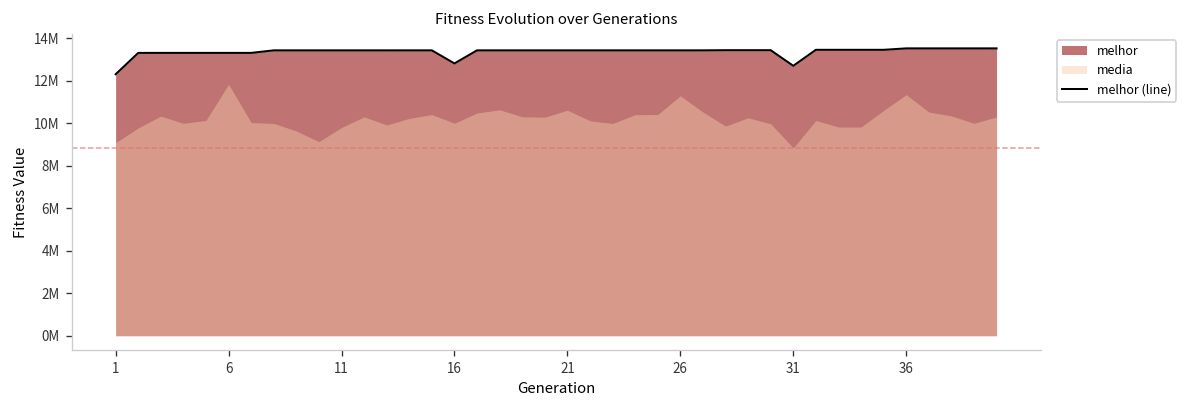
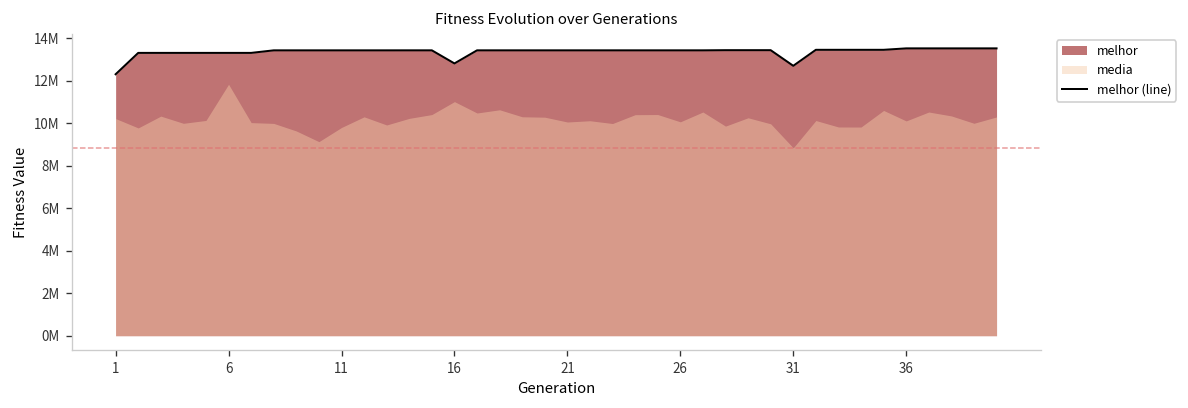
media, 1: 9100000 -> 10200000
media, 16: 10000000 -> 11000000
media, 21: 10600000 -> 10100000
media, 26: 11300000 -> 10100000
media, 36: 11300000 -> 10100000
